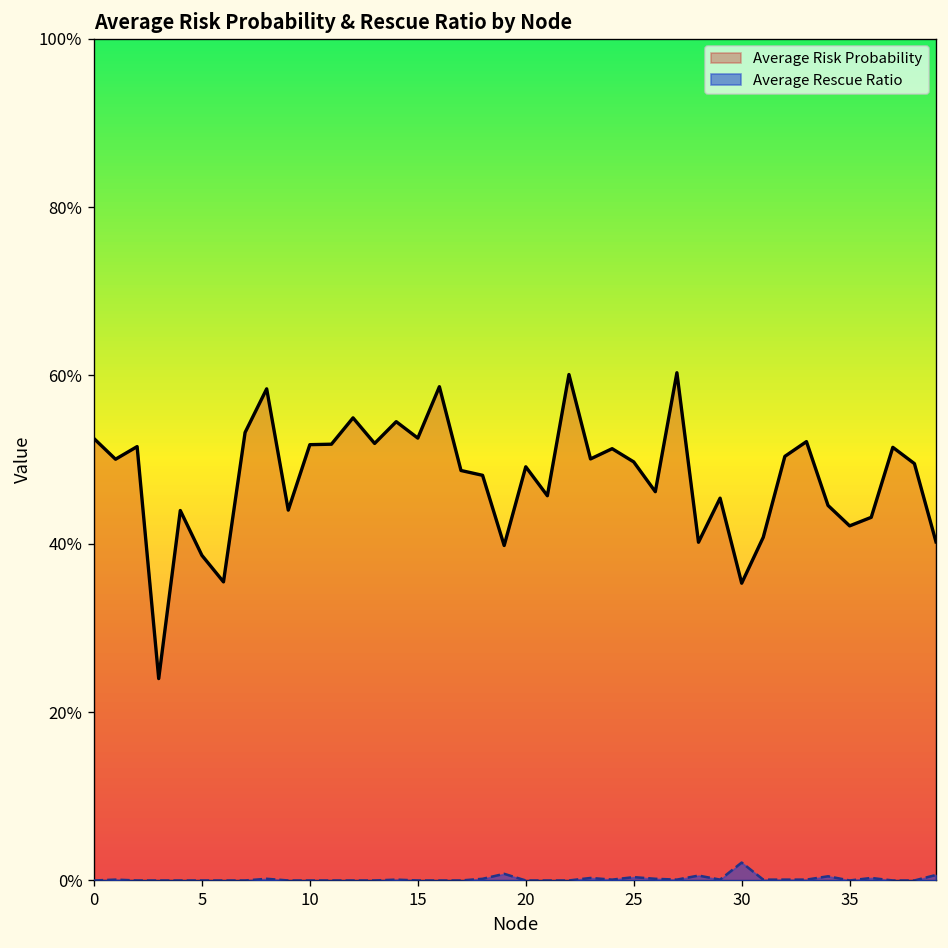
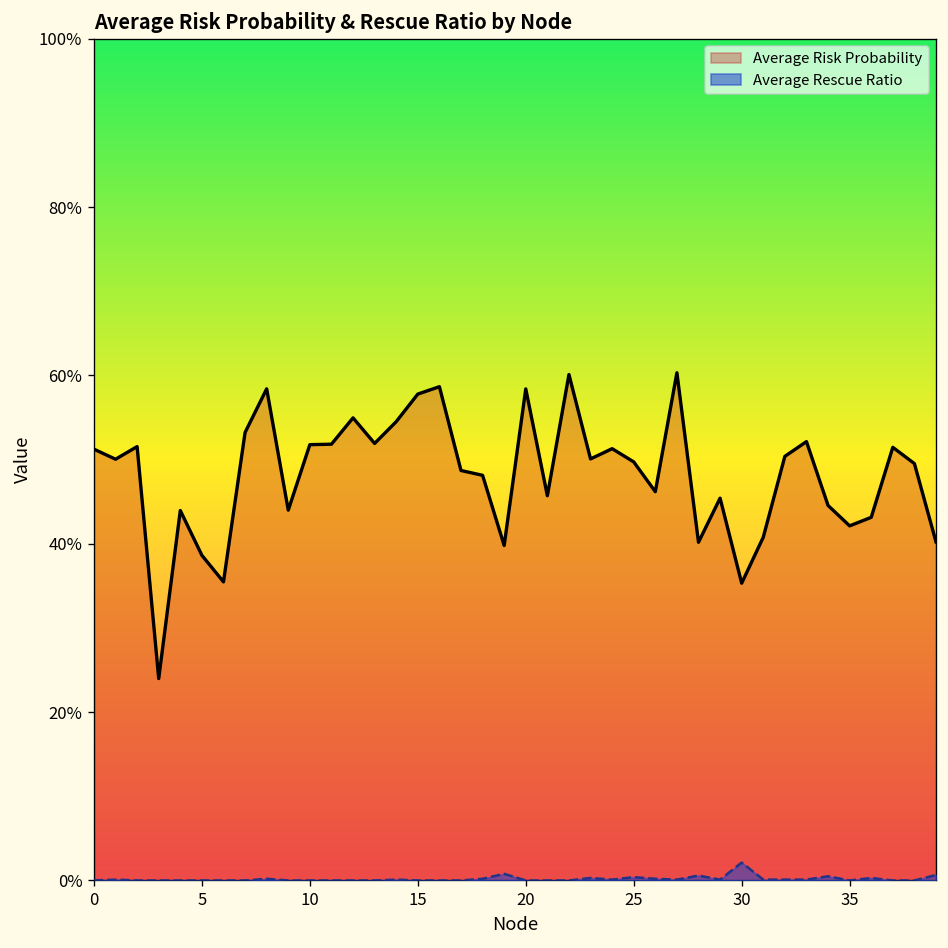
Average Risk Probability, 0: 53% -> 51%
Average Risk Probability, 15: 53% -> 58%
Average Risk Probability, 20: 49% -> 58%
